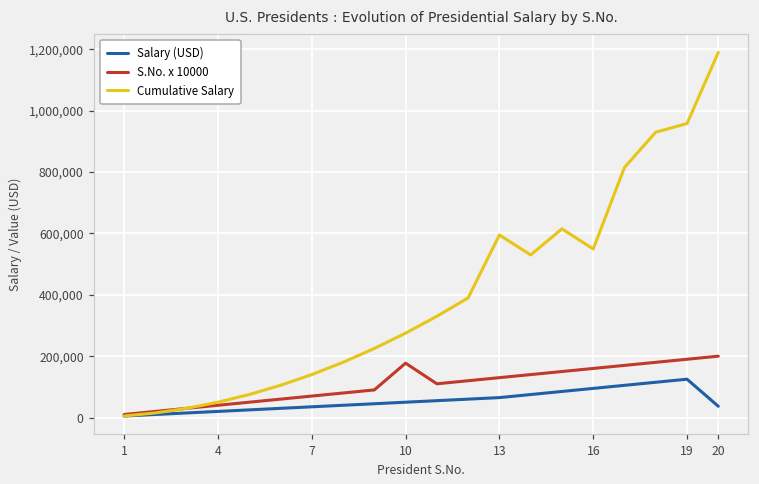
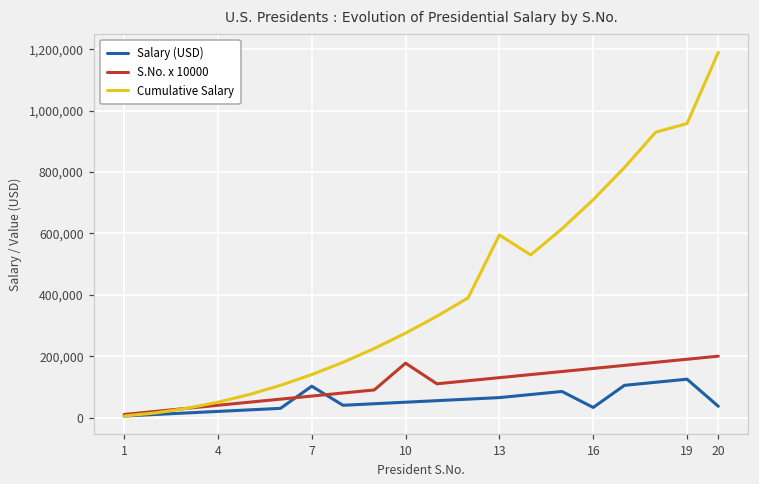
Salary (USD), 7: 40,000 -> 100,000
Salary (USD), 16: 100,000 -> 30,000
Cumulative Salary, 16: 550,000 -> 710,000
